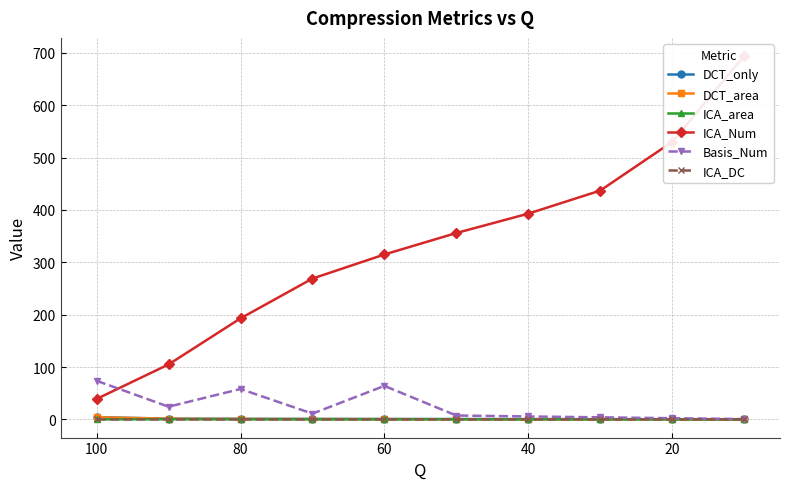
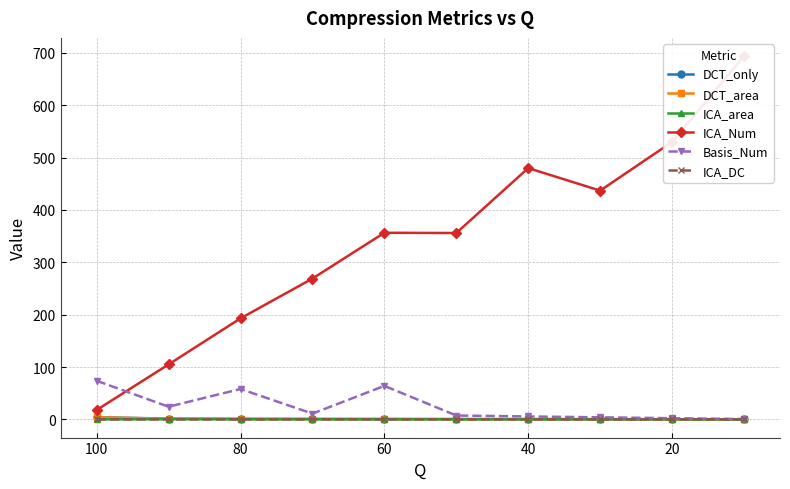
ICA_Num, 100: 40 -> 20
ICA_Num, 60: 320 -> 360
ICA_Num, 40: 390 -> 480
